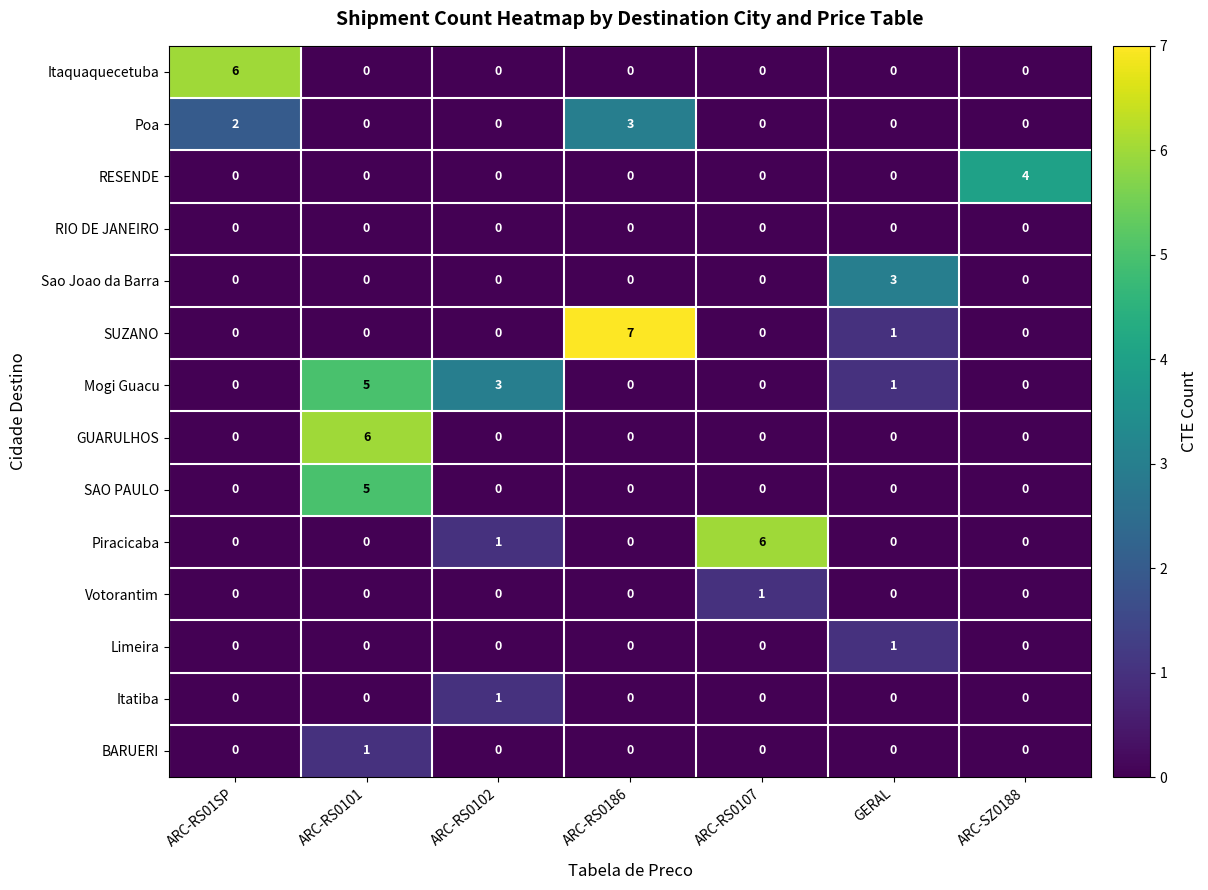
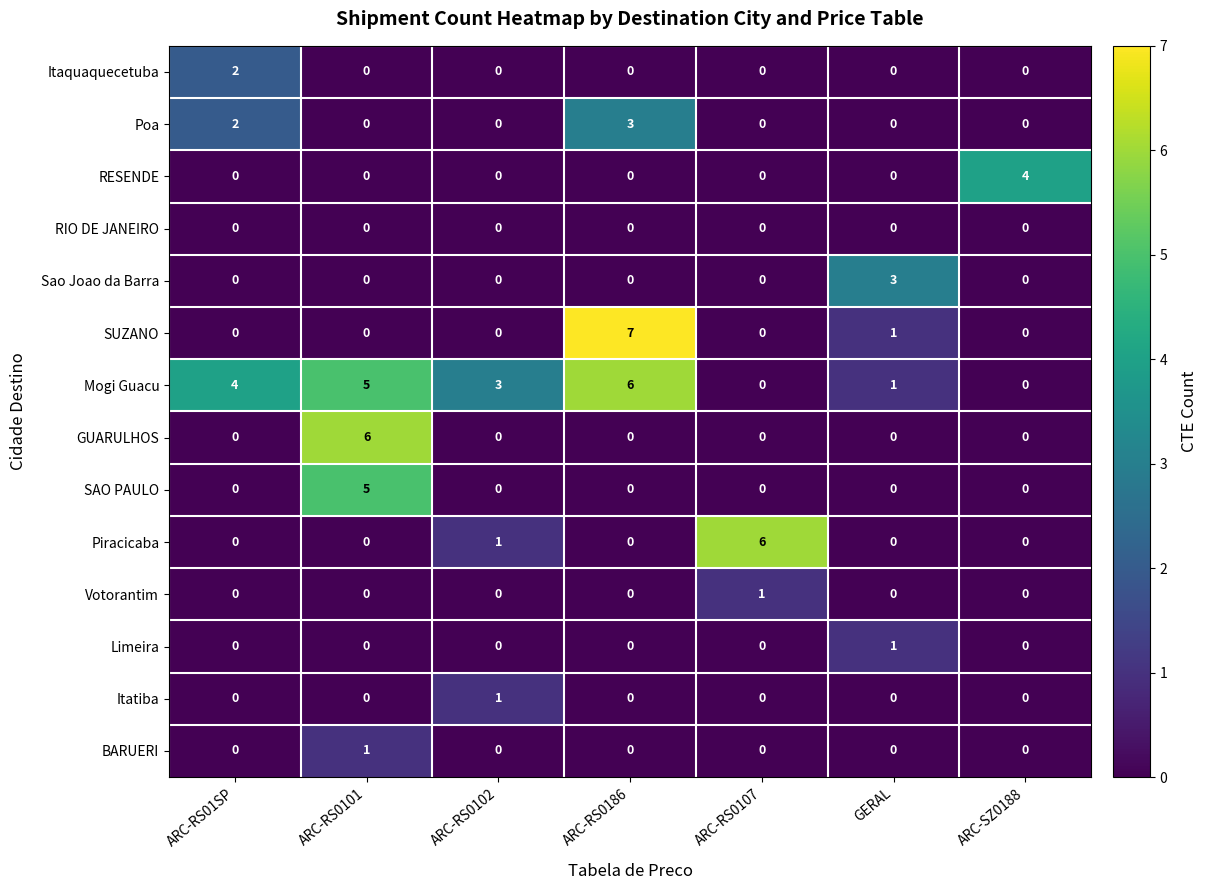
Itaquaquecetuba, ARC-RS01SP: 6 -> 2
Mogi Guacu, ARC-RS01SP: 0 -> 4
Mogi Guacu, ARC-RS0186: 0 -> 6
